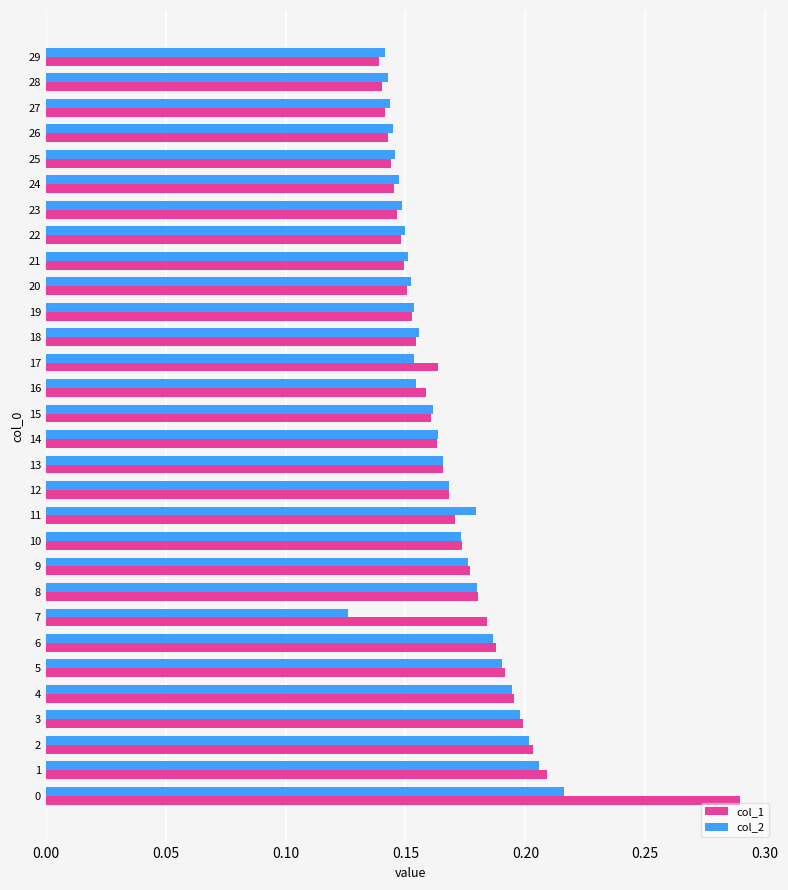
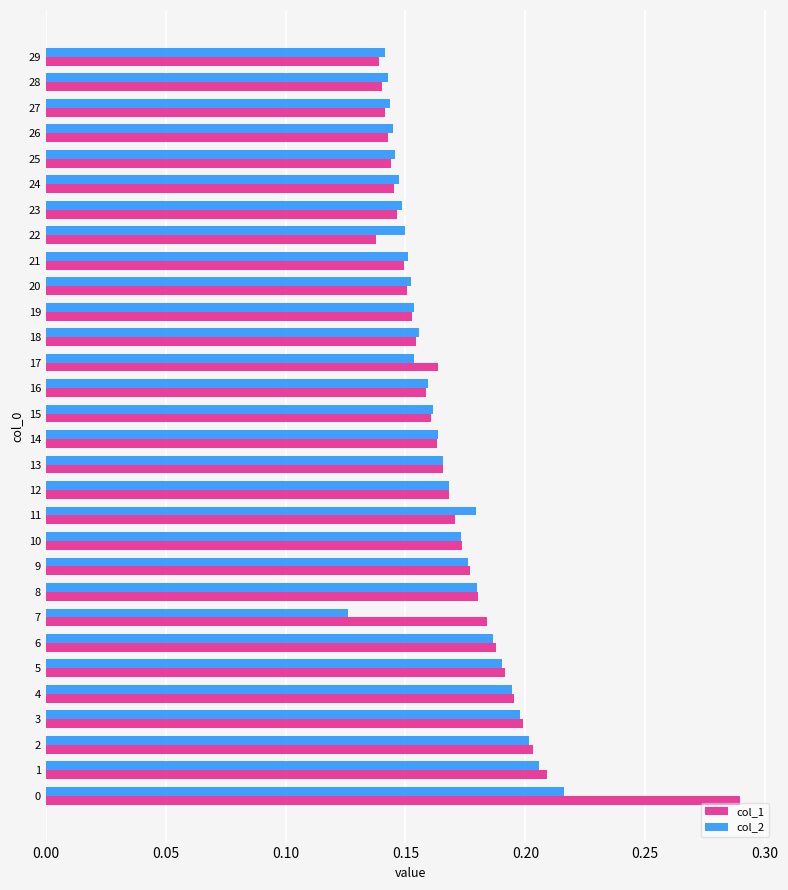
col_1, 22: 0.148 -> 0.138
col_2, 16: 0.155 -> 0.159
